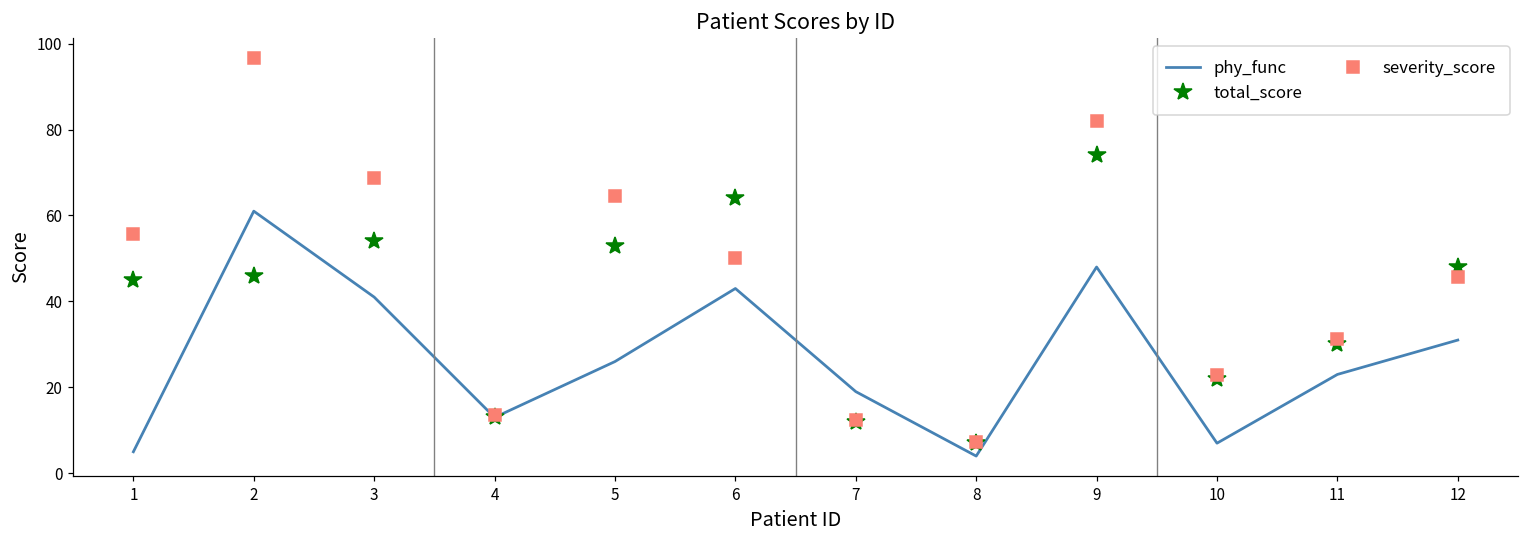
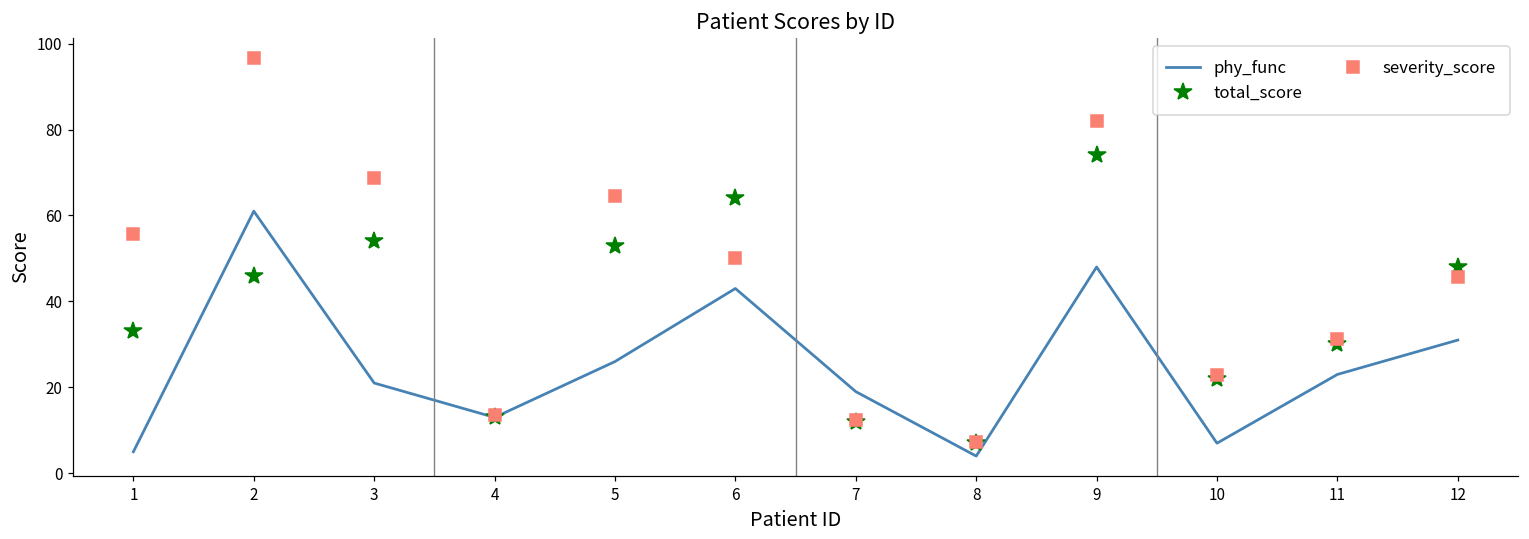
total_score, 1: 45 -> 33
phy_func, 3: 41 -> 21
